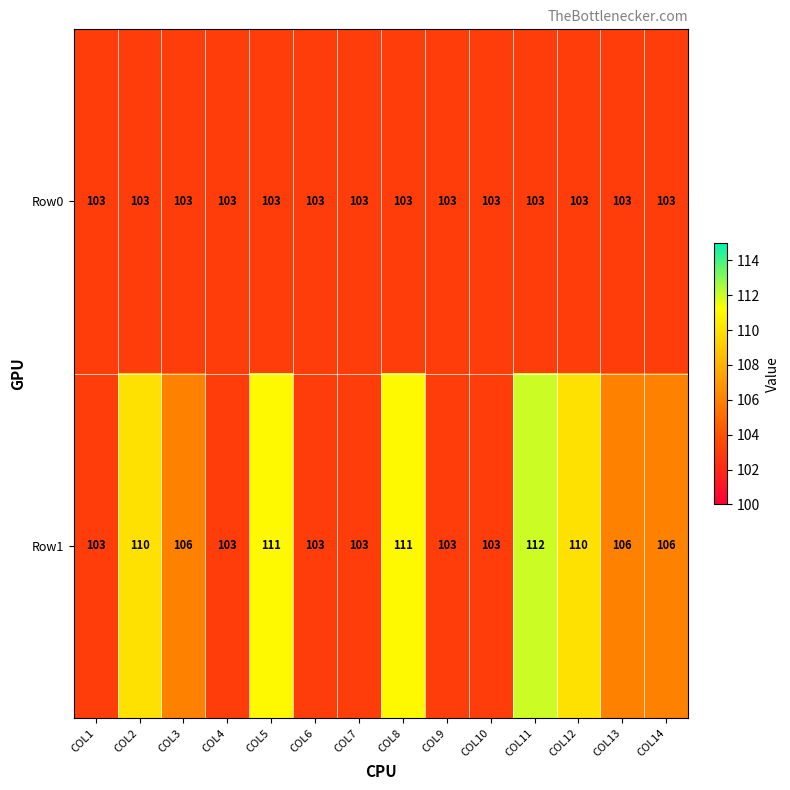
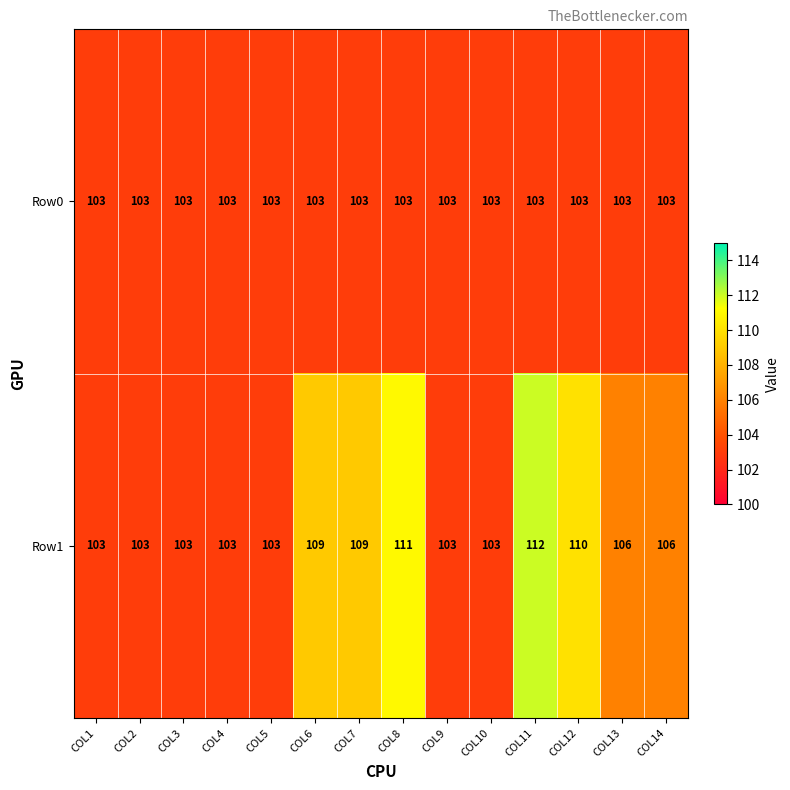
Row1, COL2: 110 -> 103
Row1, COL3: 106 -> 103
Row1, COL5: 111 -> 103
Row1, COL6: 103 -> 109
Row1, COL7: 103 -> 109
